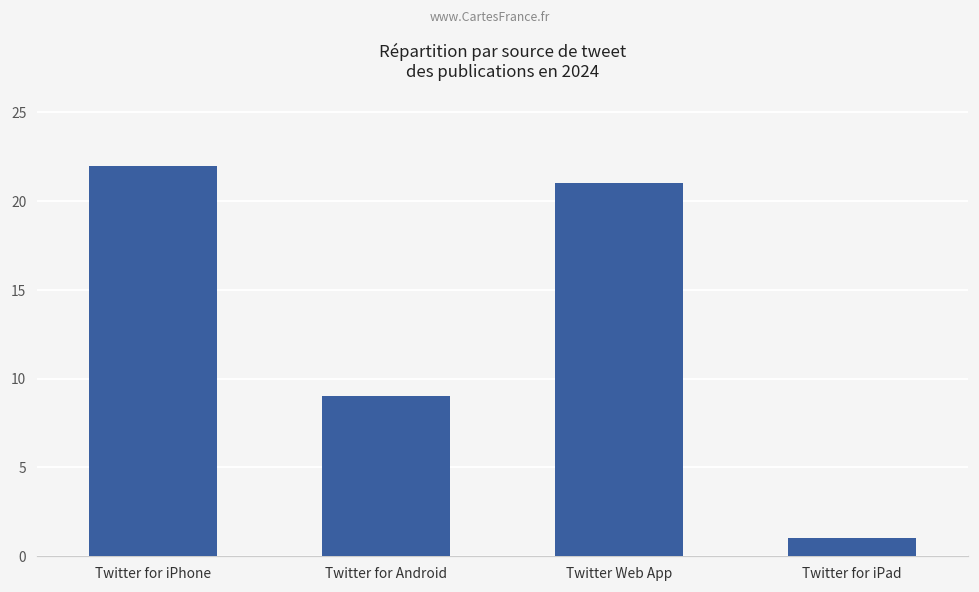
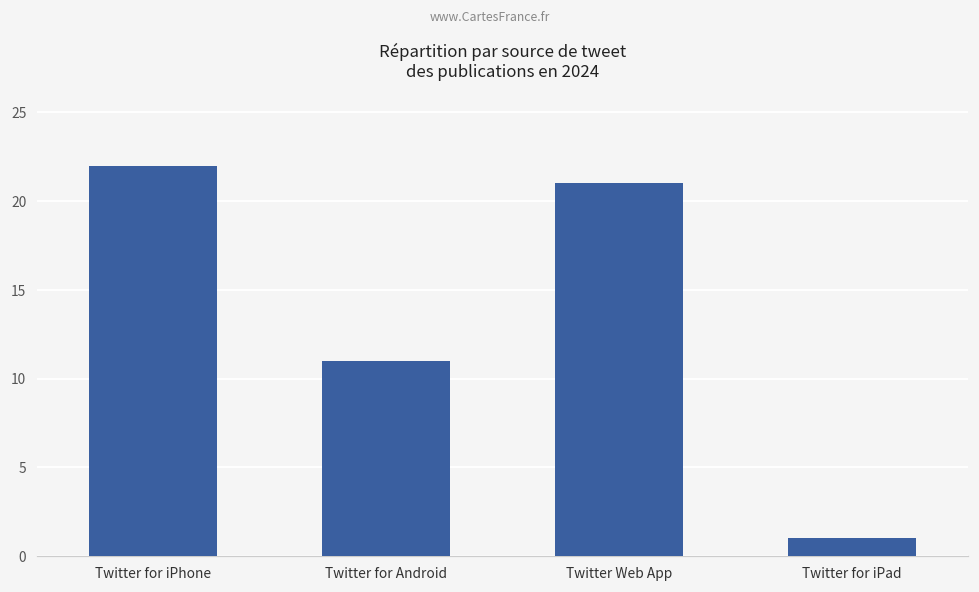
Twitter for Android: 9 -> 11
